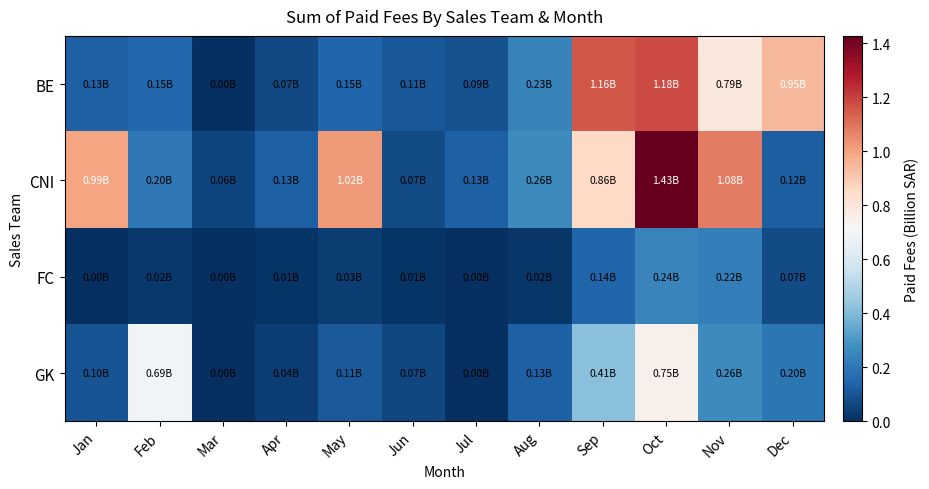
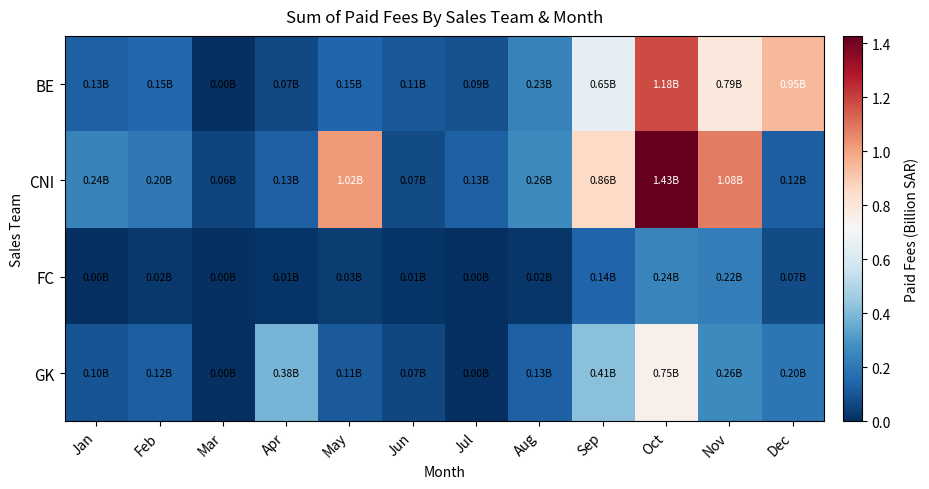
BE, Sep: 1.16B -> 0.65B
CNI, Jan: 0.99B -> 0.24B
GK, Feb: 0.69B -> 0.12B
GK, Apr: 0.04B -> 0.38B
